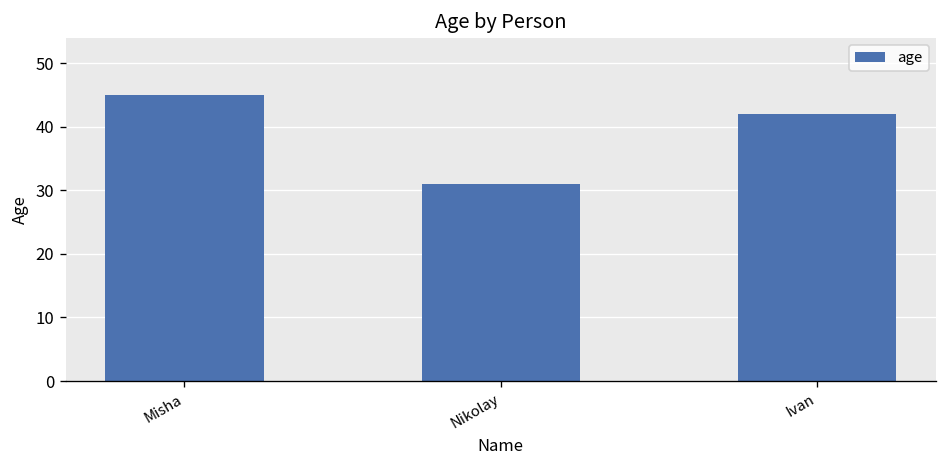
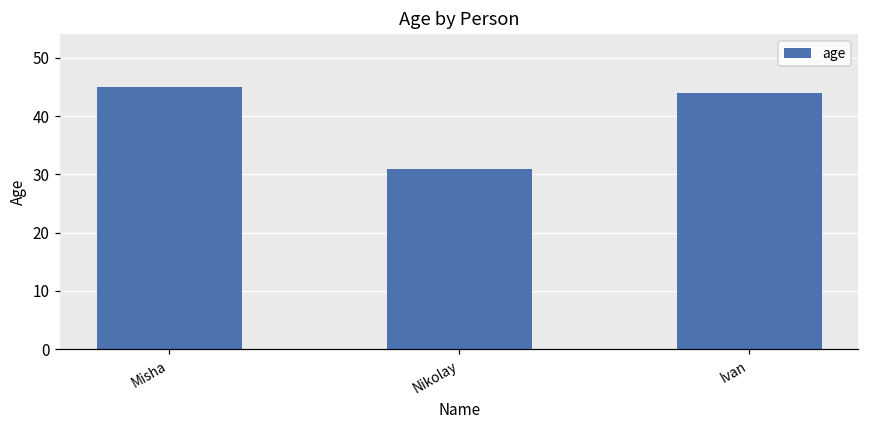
Ivan: 42 -> 44
